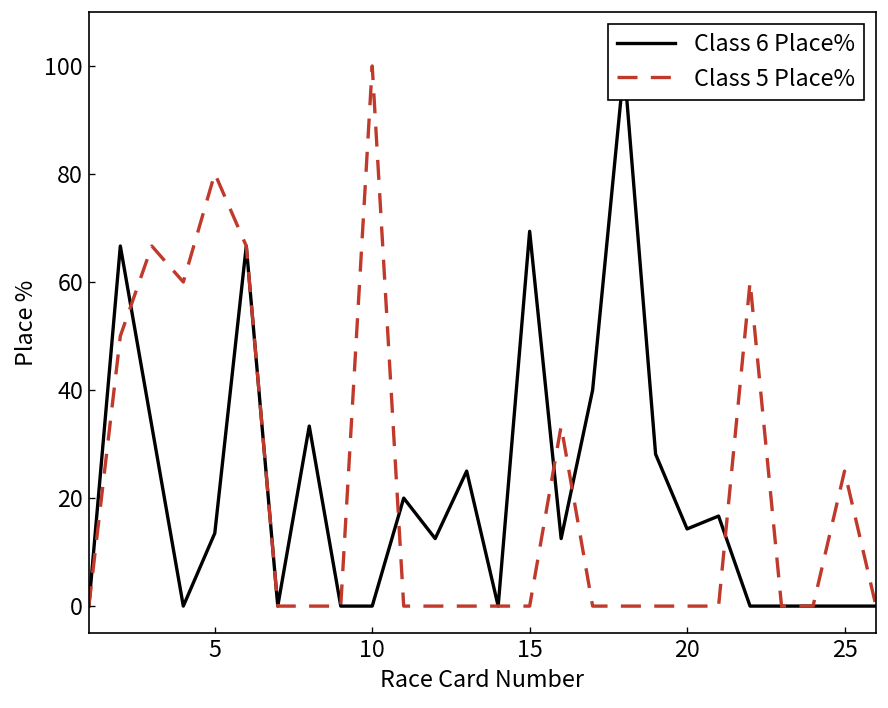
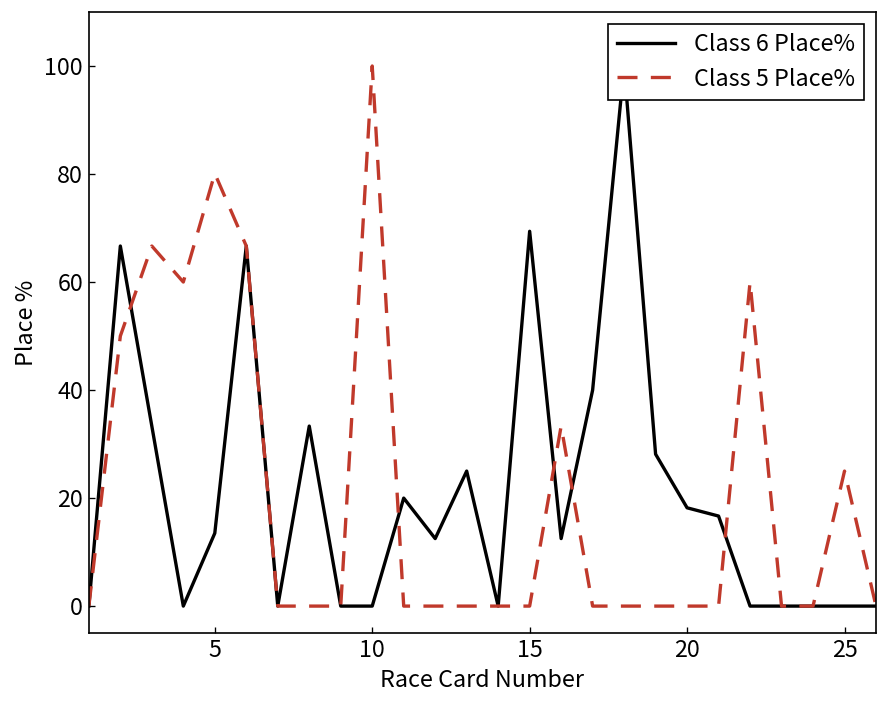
Class 6 Place%, 20: 14 -> 18
